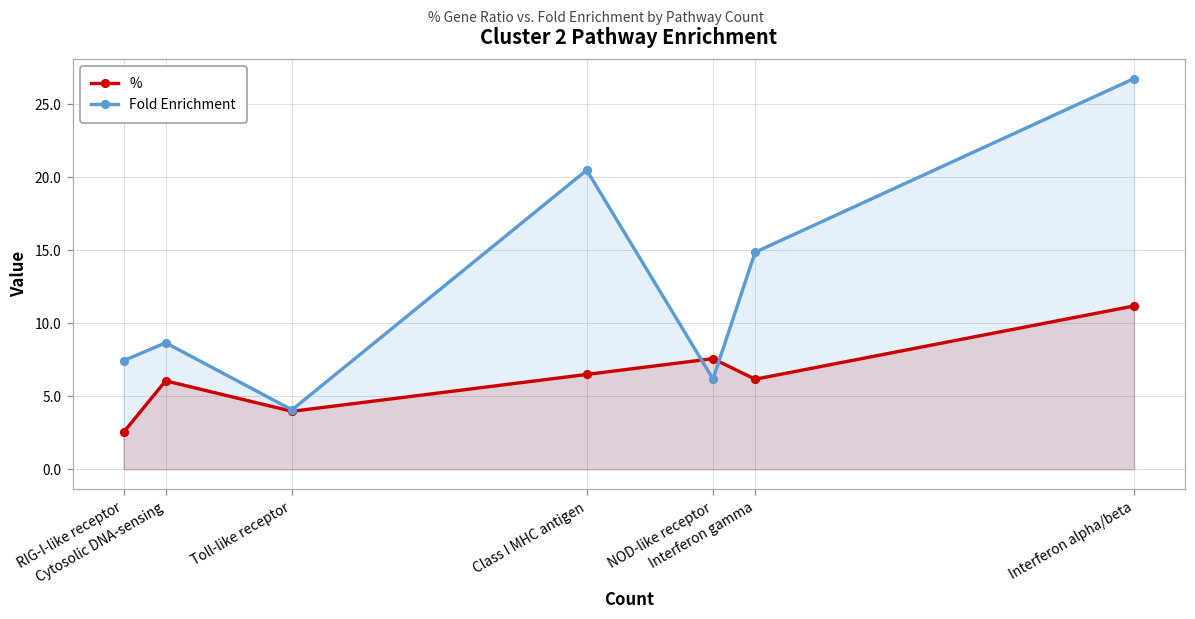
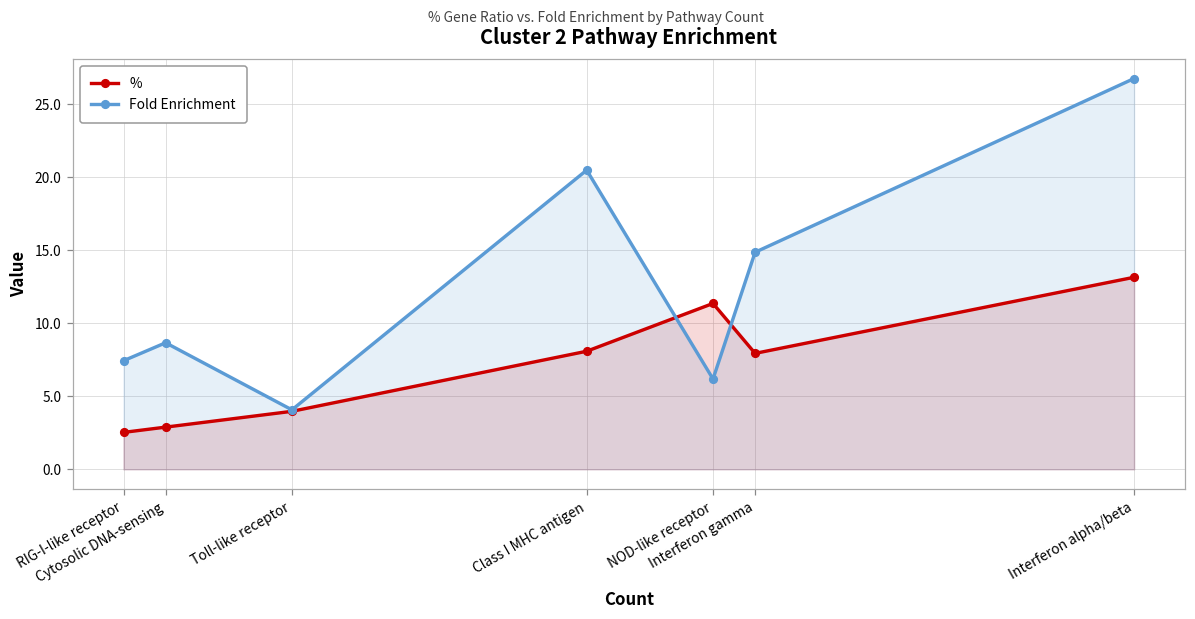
%, Cytosolic DNA-sensing: 6.1 -> 2.9
%, Class I MHC antigen: 6.5 -> 8.1
%, NOD-like receptor: 7.6 -> 11.4
%, Interferon gamma: 6.2 -> 7.9
%, Interferon alpha/beta: 11.2 -> 13.2
